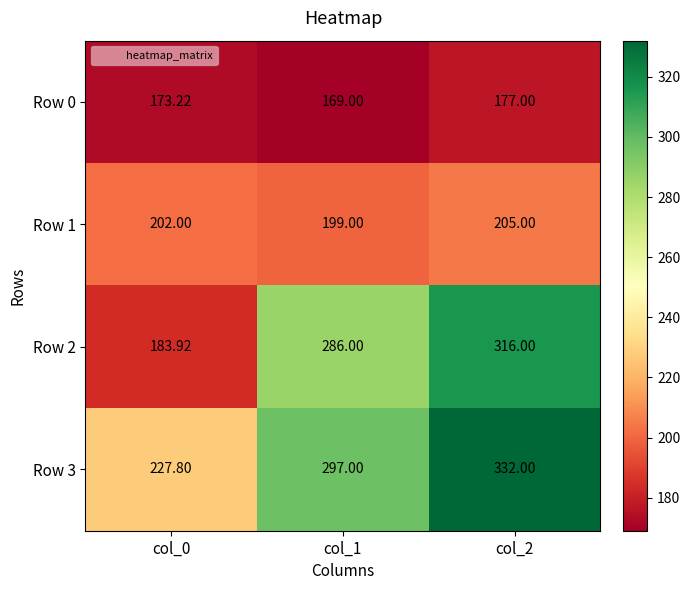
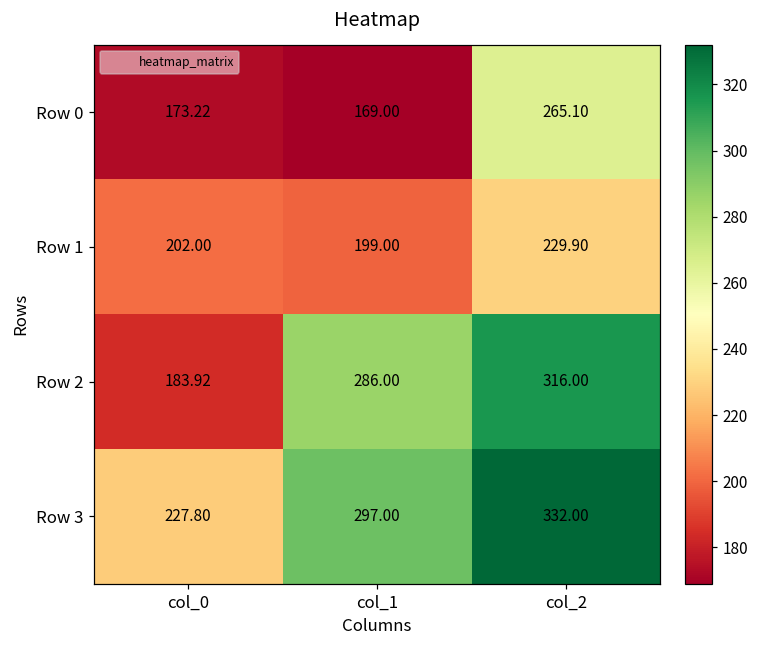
Row 0, col_2: 177.00 -> 265.10
Row 1, col_2: 205.00 -> 229.90
